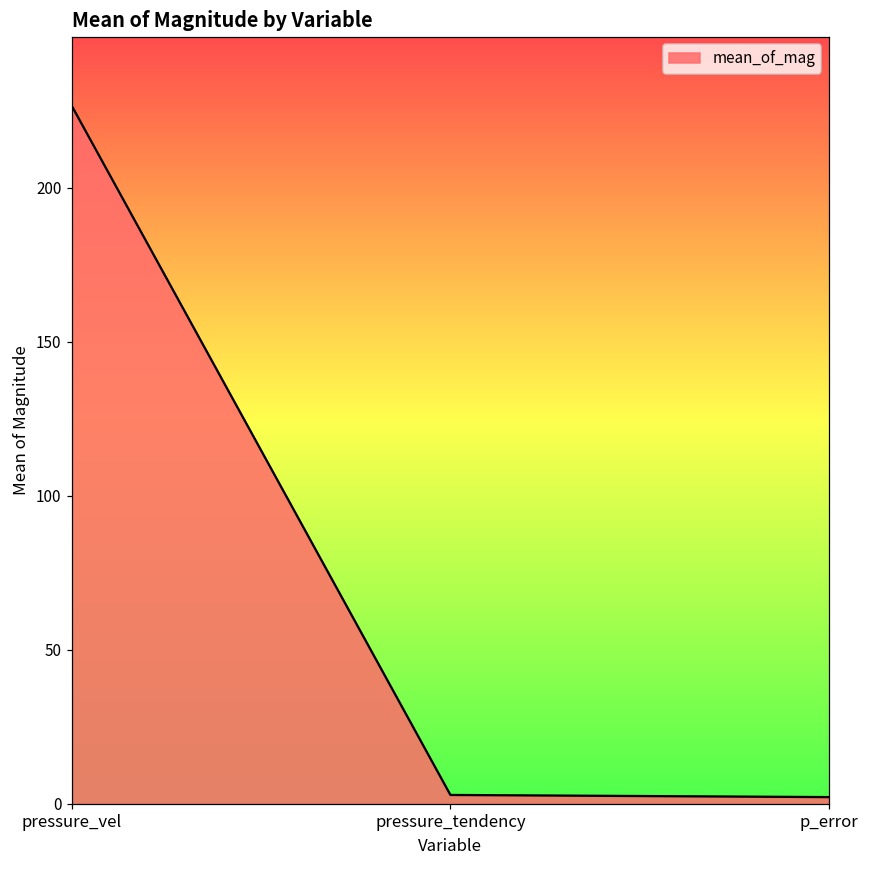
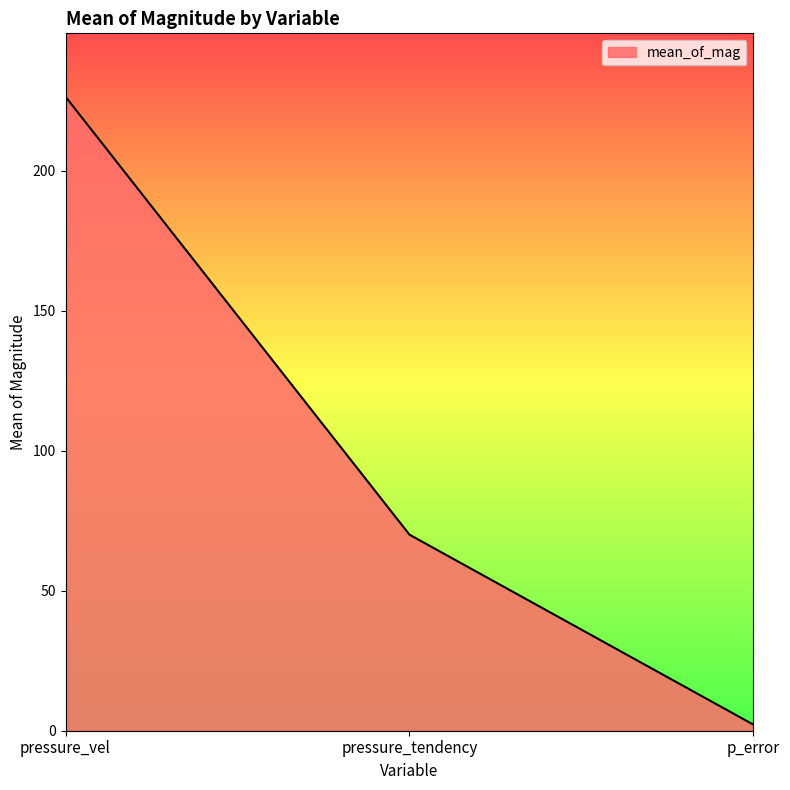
pressure_tendency: 3 -> 70
